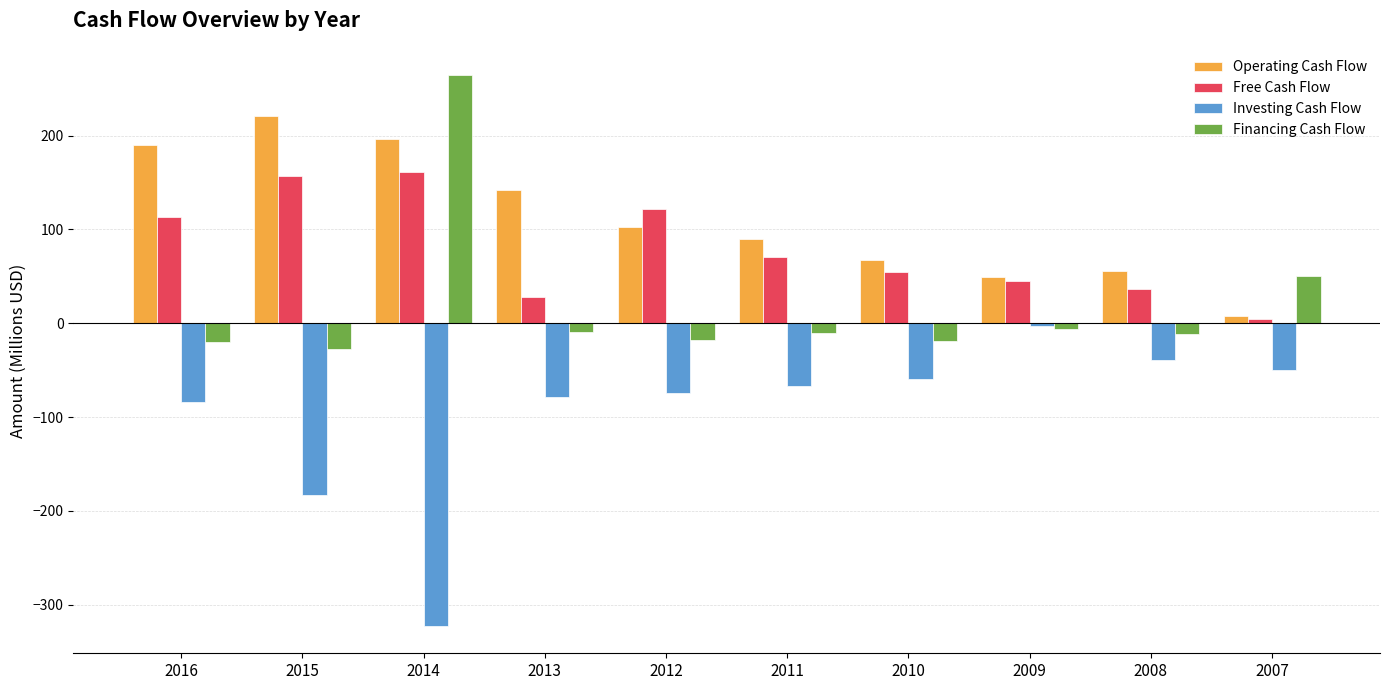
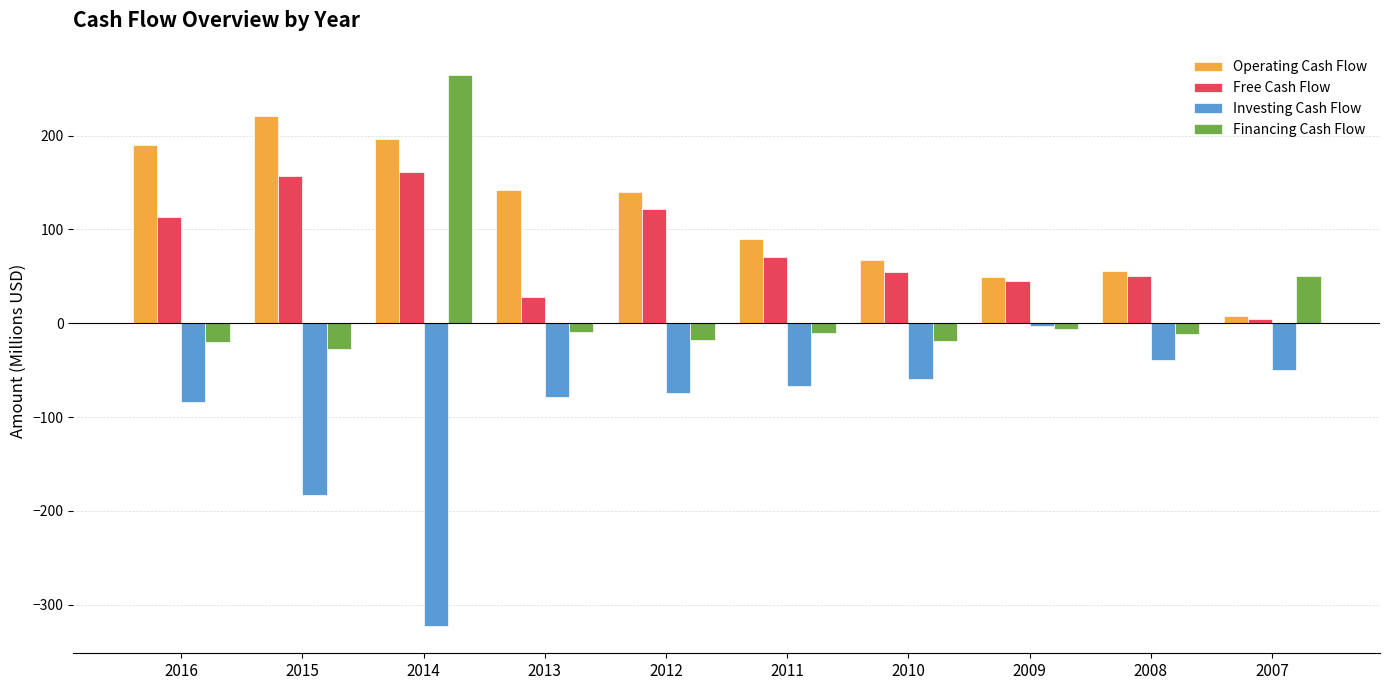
Operating Cash Flow, 2012: 100 -> 140
Free Cash Flow, 2008: 40 -> 50
